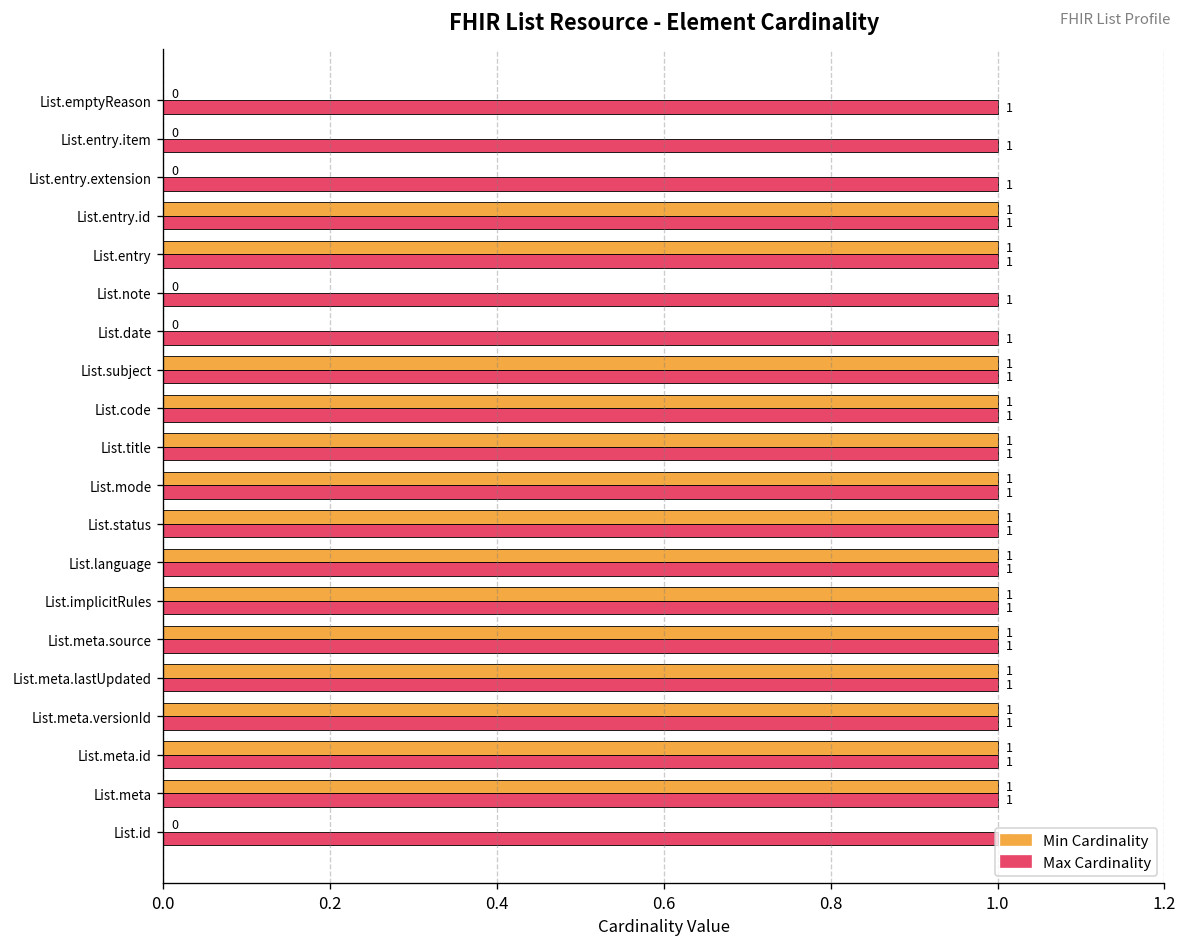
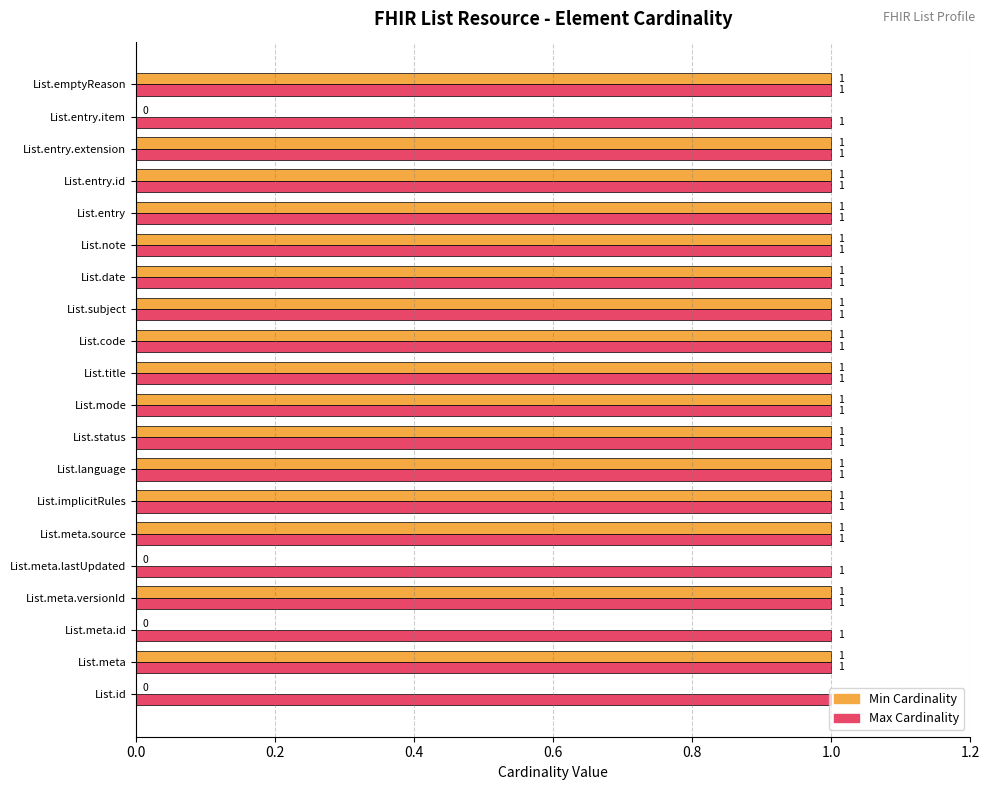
Min Cardinality, List.emptyReason: 0 -> 1
Min Cardinality, List.entry.extension: 0 -> 1
Min Cardinality, List.note: 0 -> 1
Min Cardinality, List.date: 0 -> 1
Min Cardinality, List.meta.lastUpdated: 1 -> 0
Min Cardinality, List.meta.id: 1 -> 0
